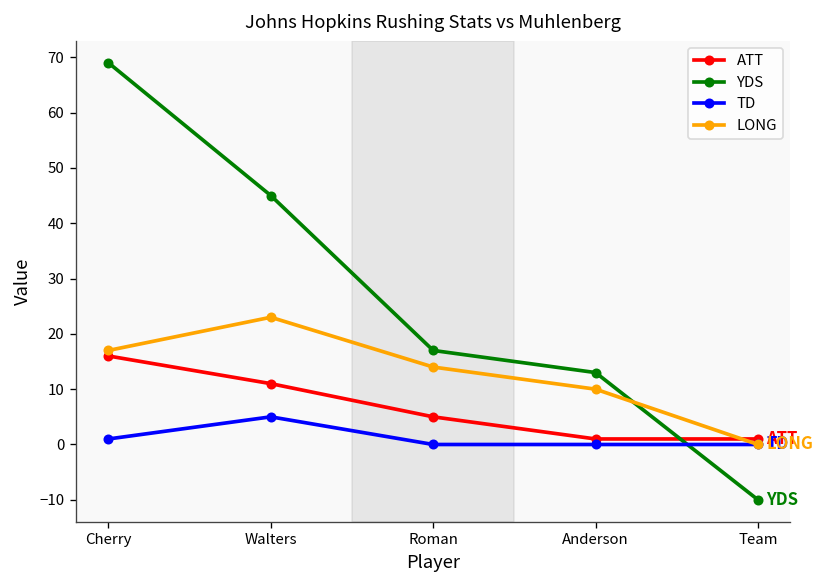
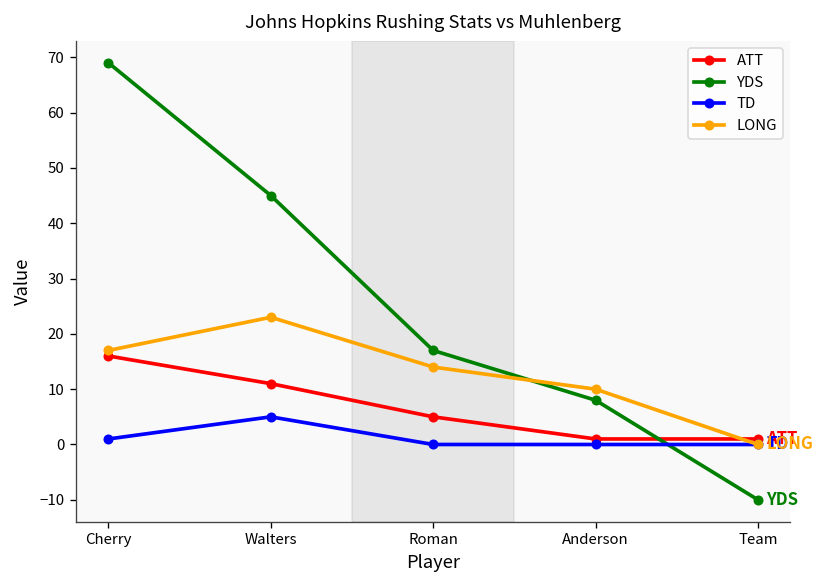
YDS, Anderson: 13 -> 8
